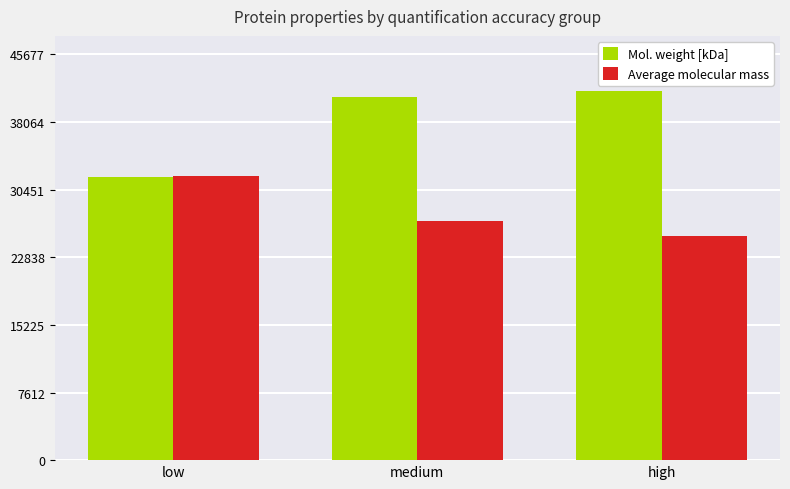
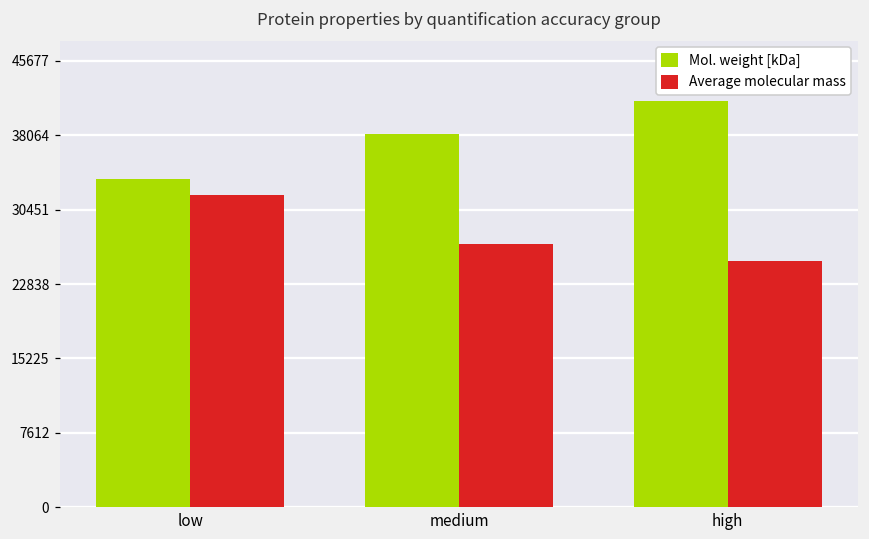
Mol. weight [kDa], low: 32000 -> 34000
Mol. weight [kDa], medium: 41000 -> 38000
